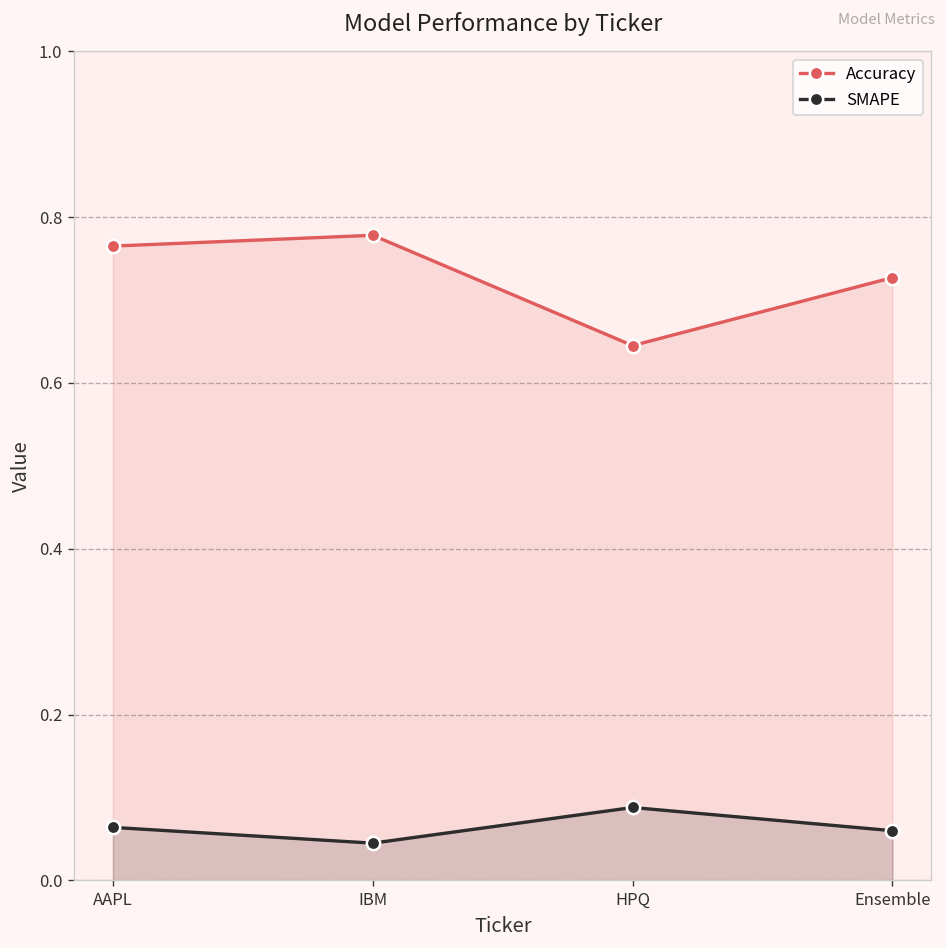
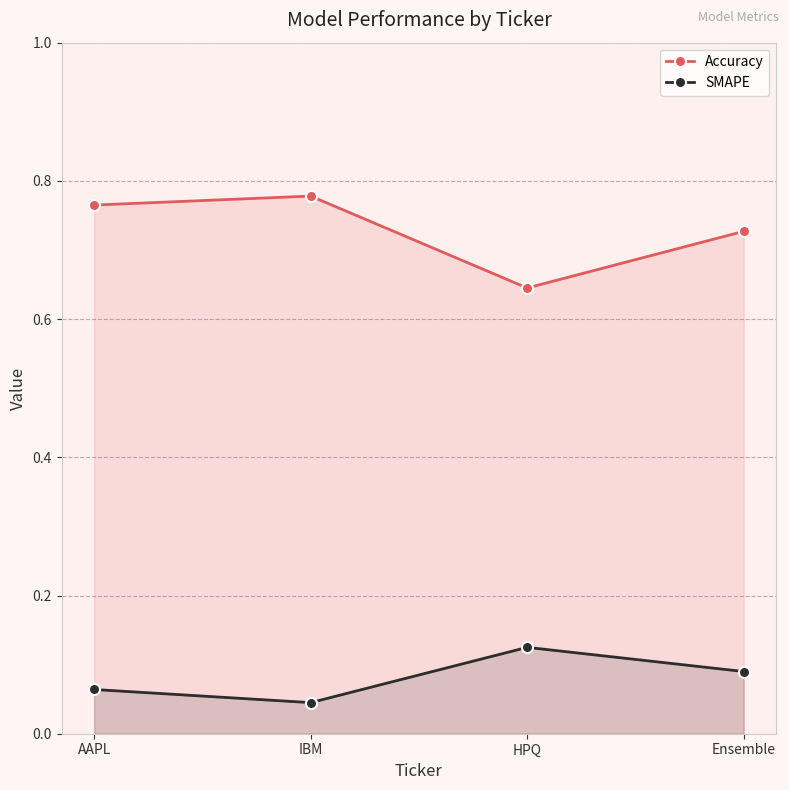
SMAPE, HPQ: 0.09 -> 0.13
SMAPE, Ensemble: 0.06 -> 0.09
